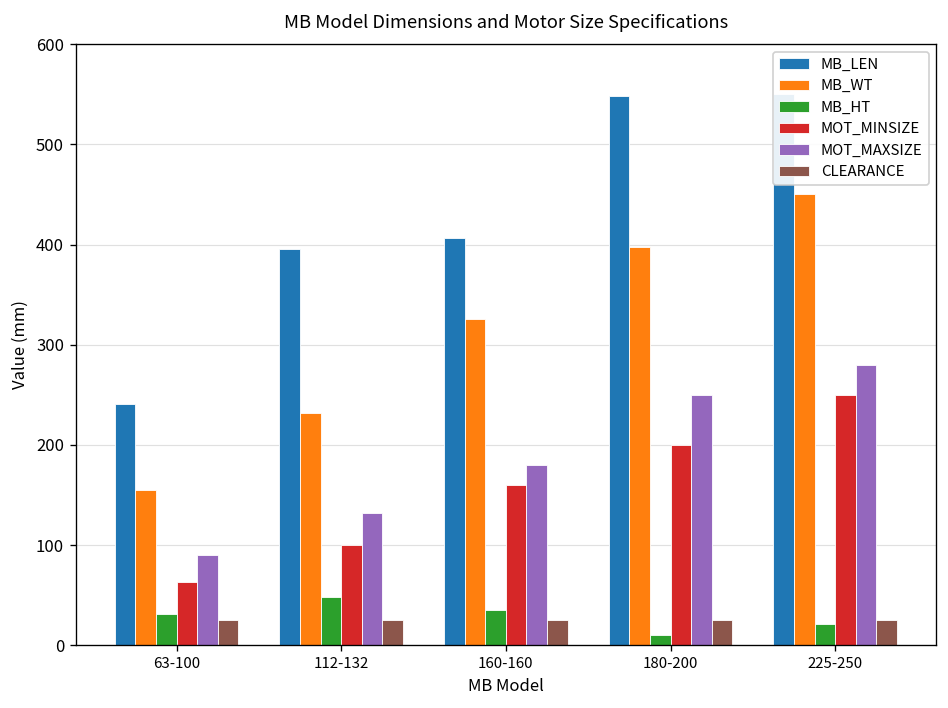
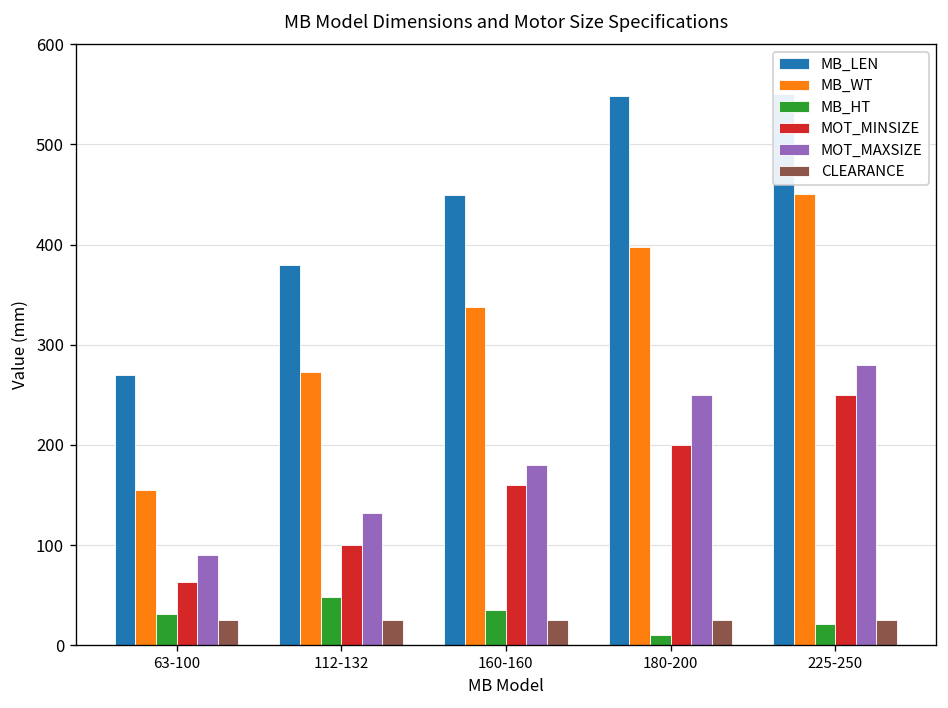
MB_LEN, 63-100: 240 -> 270
MB_LEN, 112-132: 400 -> 380
MB_WT, 112-132: 230 -> 270
MB_LEN, 160-160: 410 -> 450
MB_WT, 160-160: 330 -> 340
